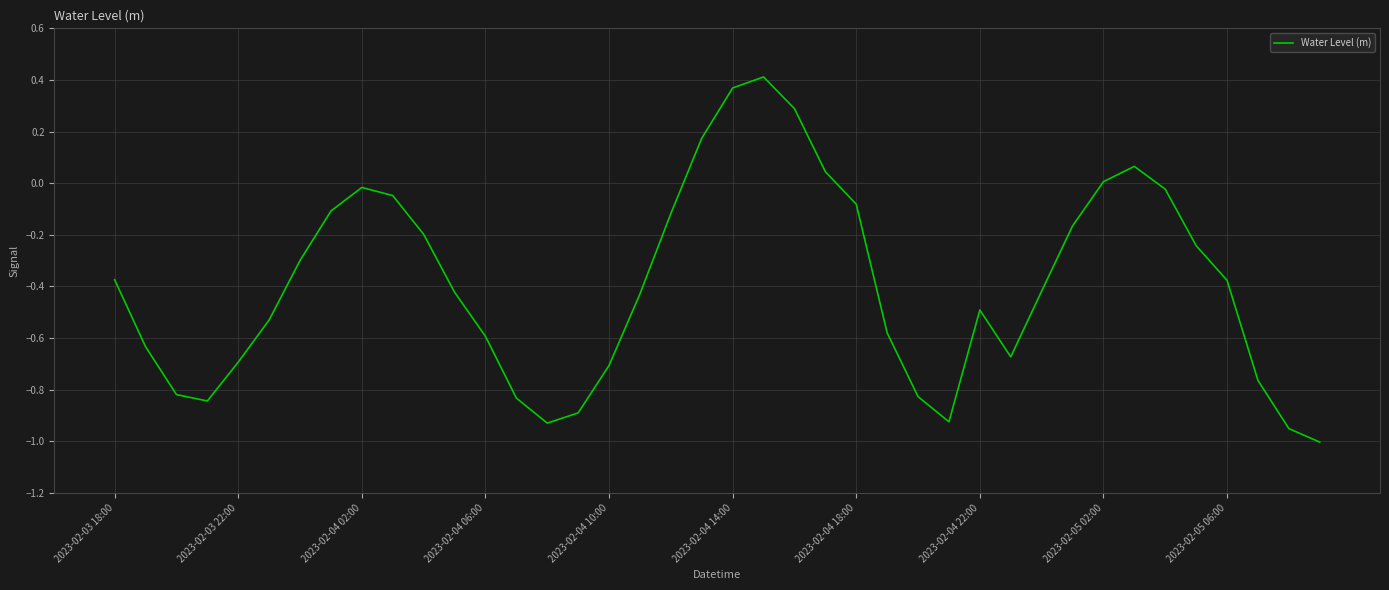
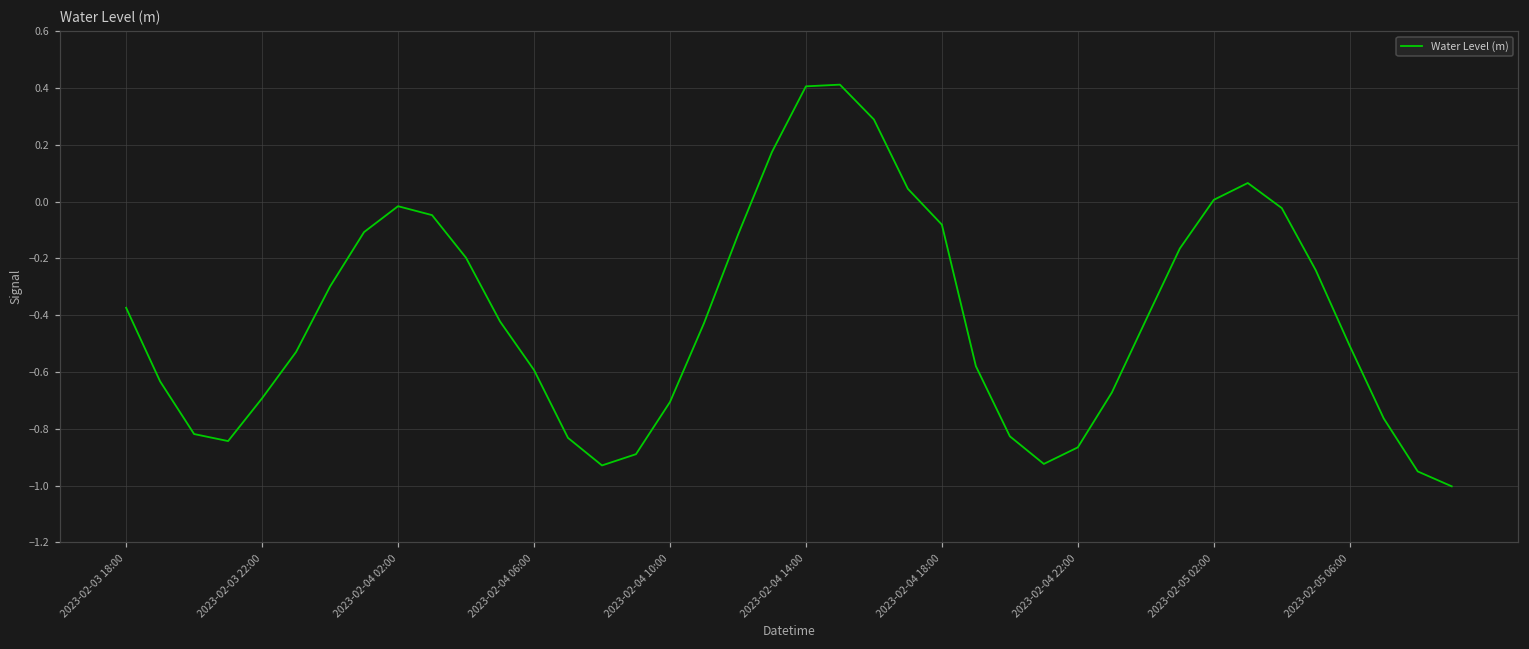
2023-02-04 14:00: 0.37 -> 0.41
2023-02-04 22:00: -0.49 -> -0.87
2023-02-05 06:00: -0.38 -> -0.51
